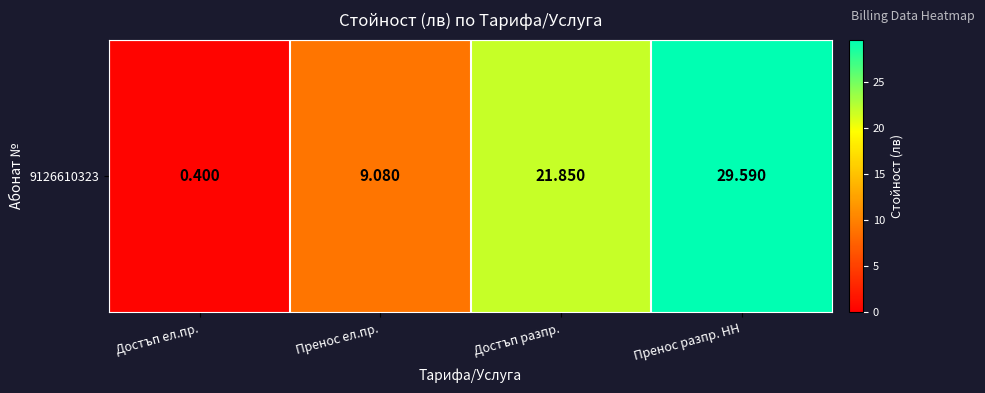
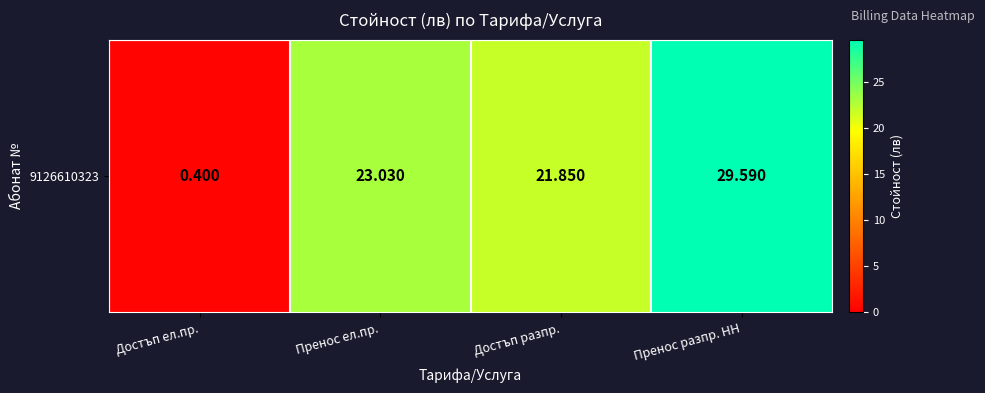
9126610323, Пренос ел.пр.: 9.080 -> 23.030
